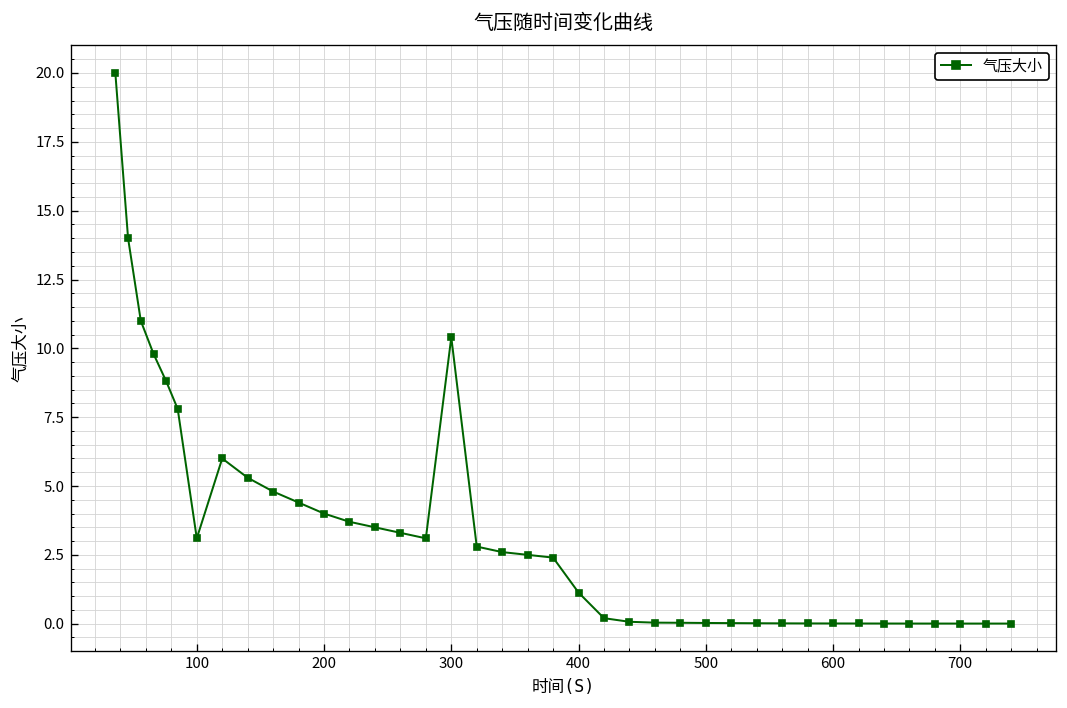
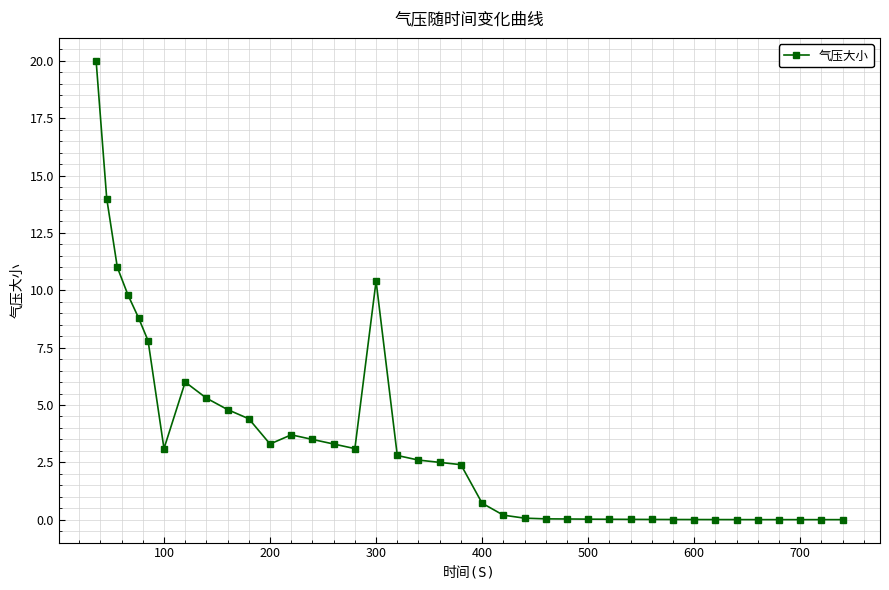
200: 4.0 -> 3.3
400: 1.1 -> 0.7
